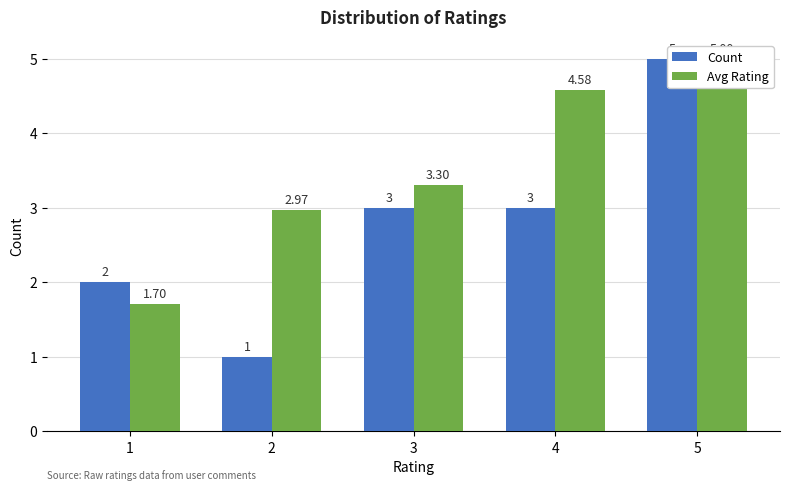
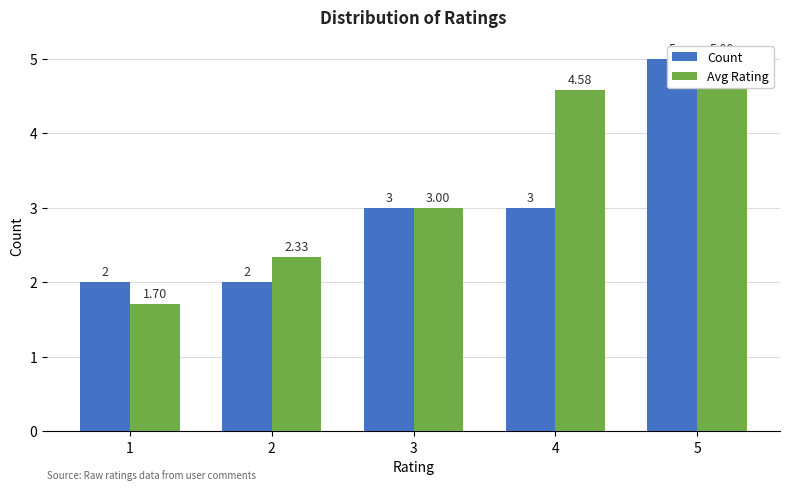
Count, 2: 1 -> 2
Avg Rating, 2: 2.97 -> 2.33
Avg Rating, 3: 3.30 -> 3.00
